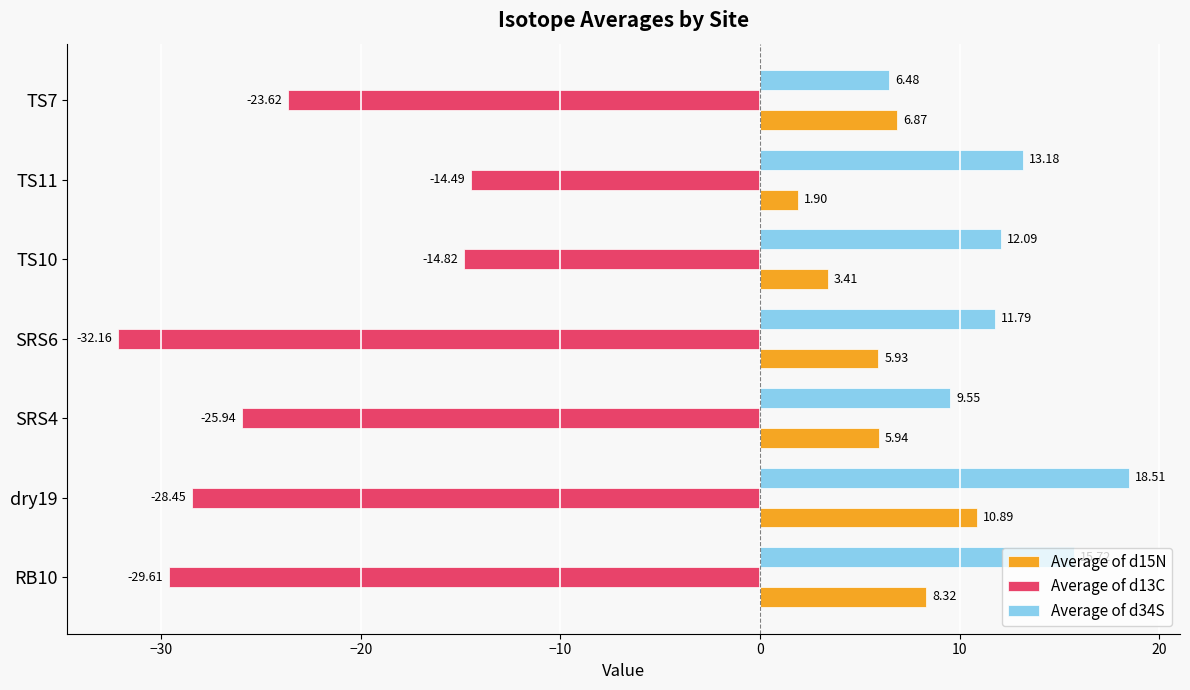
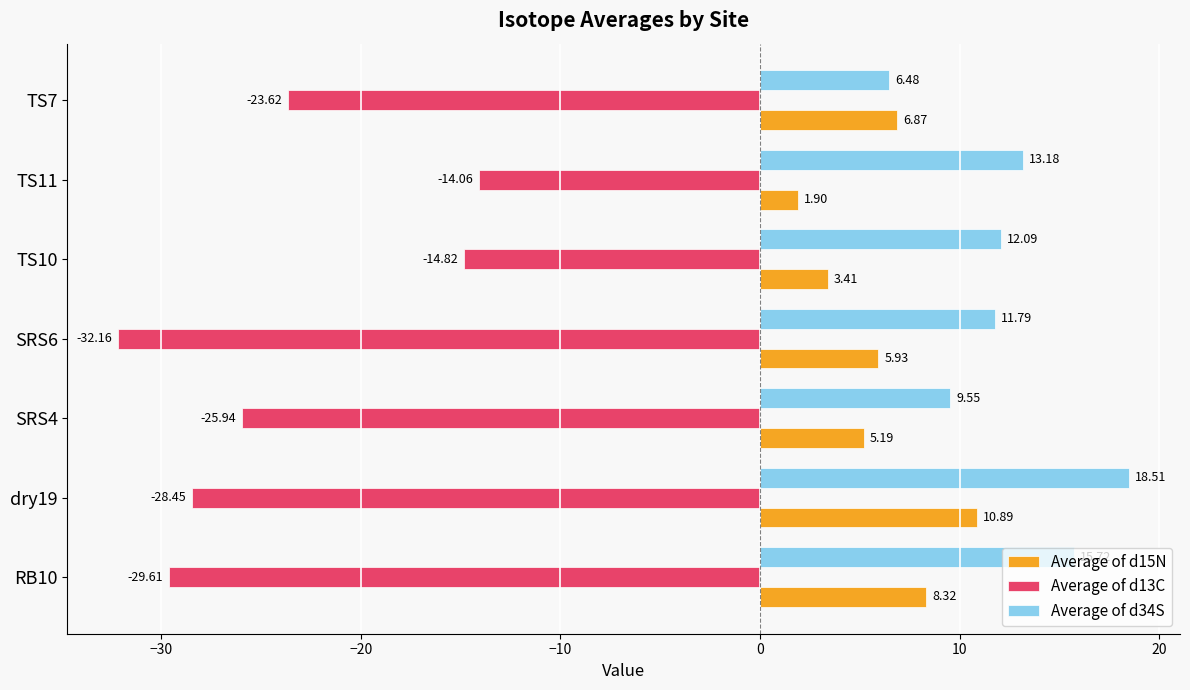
Average of d13C, TS11: -14.49 -> -14.06
Average of d15N, SRS4: 5.94 -> 5.19
